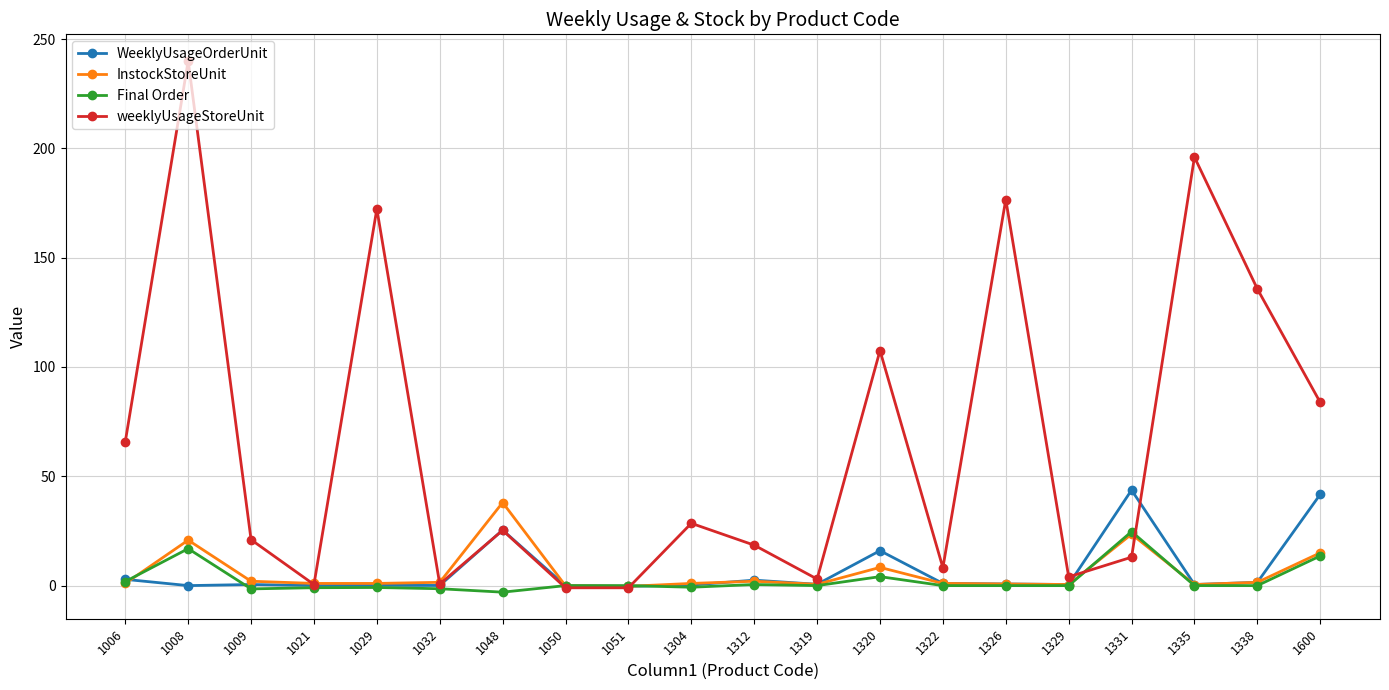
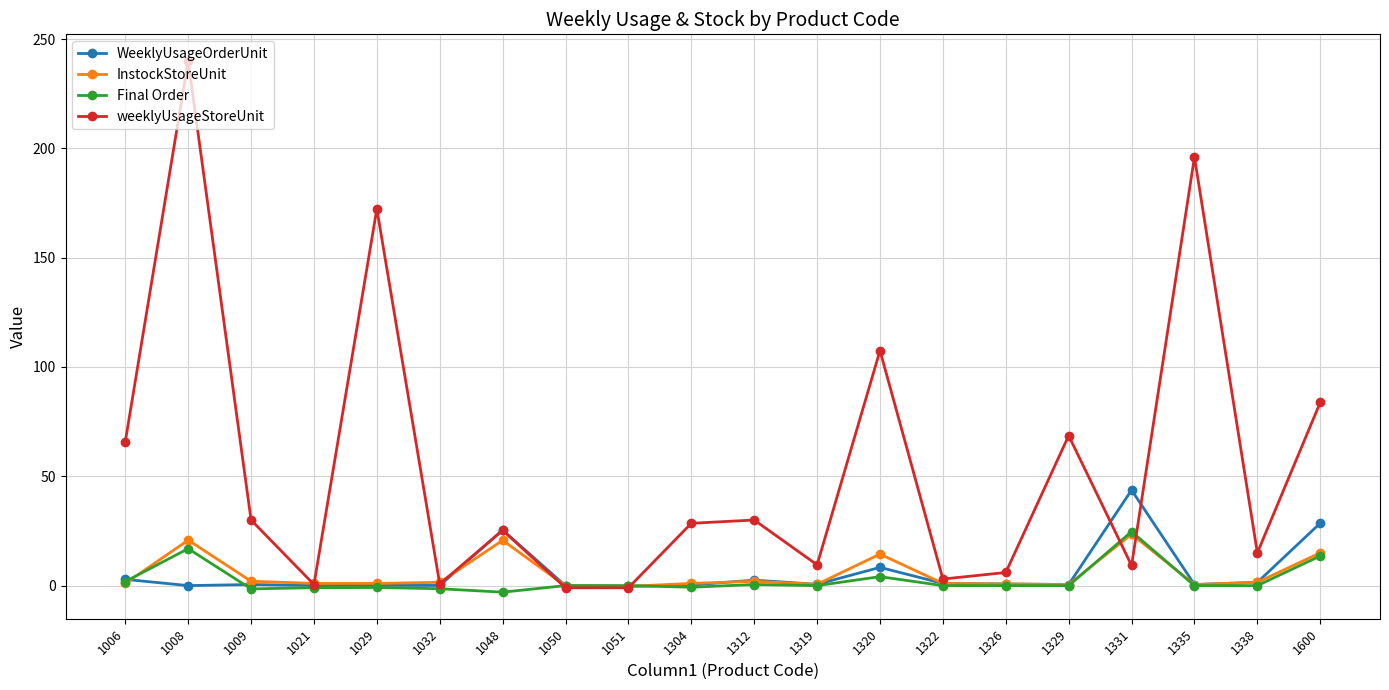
weeklyUsageStoreUnit, 1009: 21 -> 30
InstockStoreUnit, 1048: 38 -> 21
weeklyUsageStoreUnit, 1312: 19 -> 30
weeklyUsageStoreUnit, 1319: 3 -> 10
WeeklyUsageOrderUnit, 1320: 16 -> 8
InstockStoreUnit, 1320: 8 -> 14
weeklyUsageStoreUnit, 1322: 8 -> 3
weeklyUsageStoreUnit, 1326: 177 -> 6
weeklyUsageStoreUnit, 1329: 4 -> 69
weeklyUsageStoreUnit, 1331: 13 -> 9
weeklyUsageStoreUnit, 1338: 136 -> 15
WeeklyUsageOrderUnit, 1600: 42 -> 29
